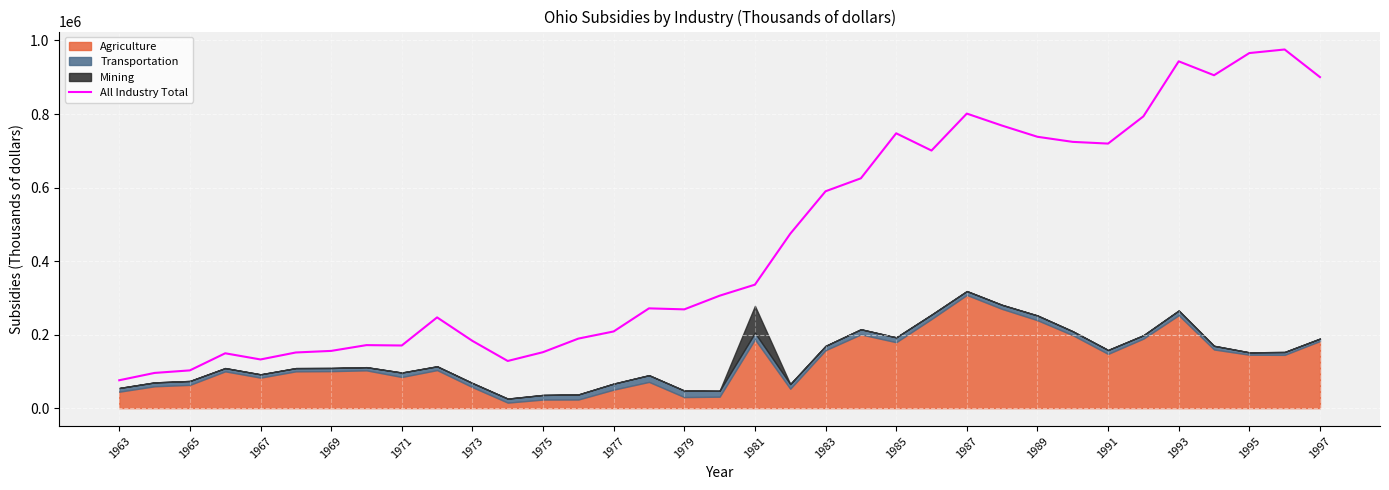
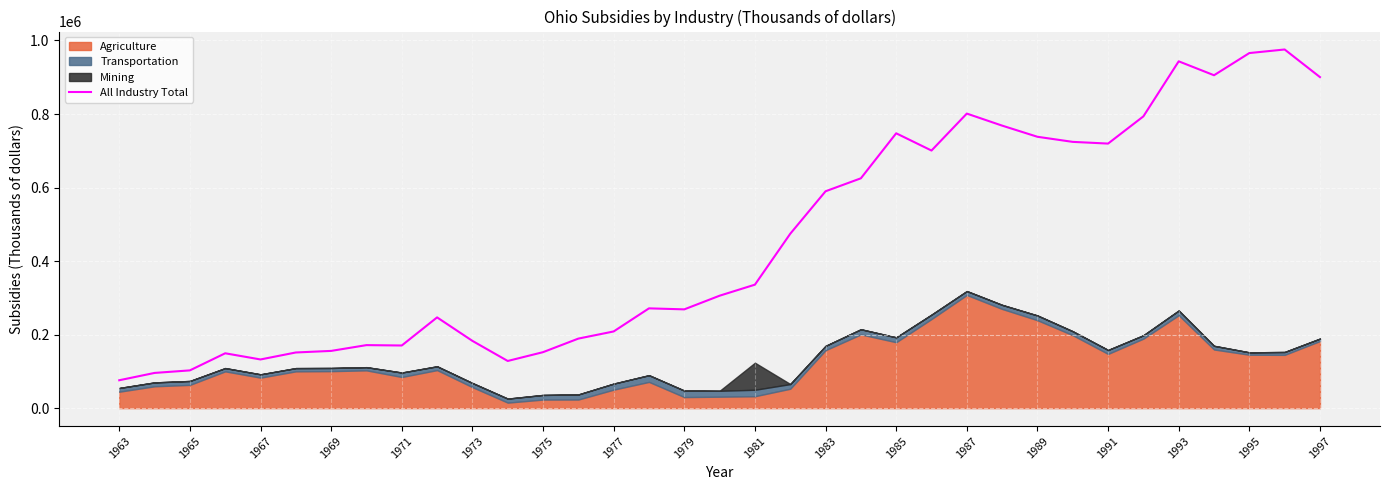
Agriculture, 1981: 190000 -> 30000
